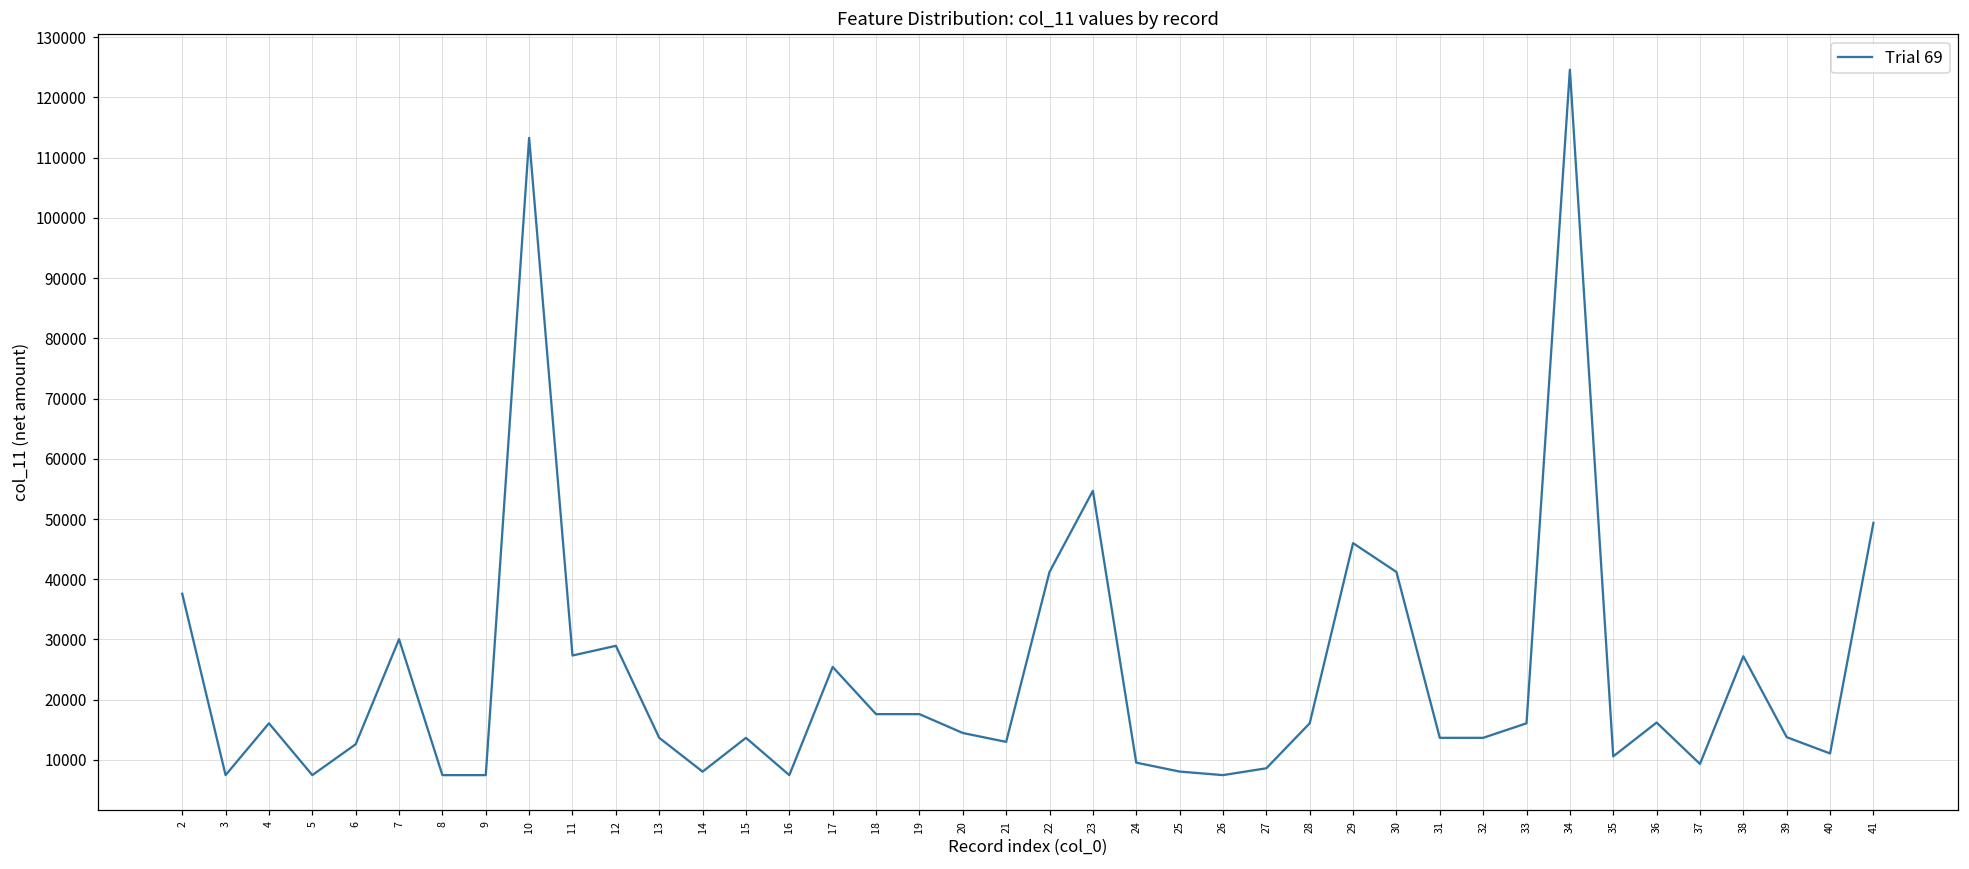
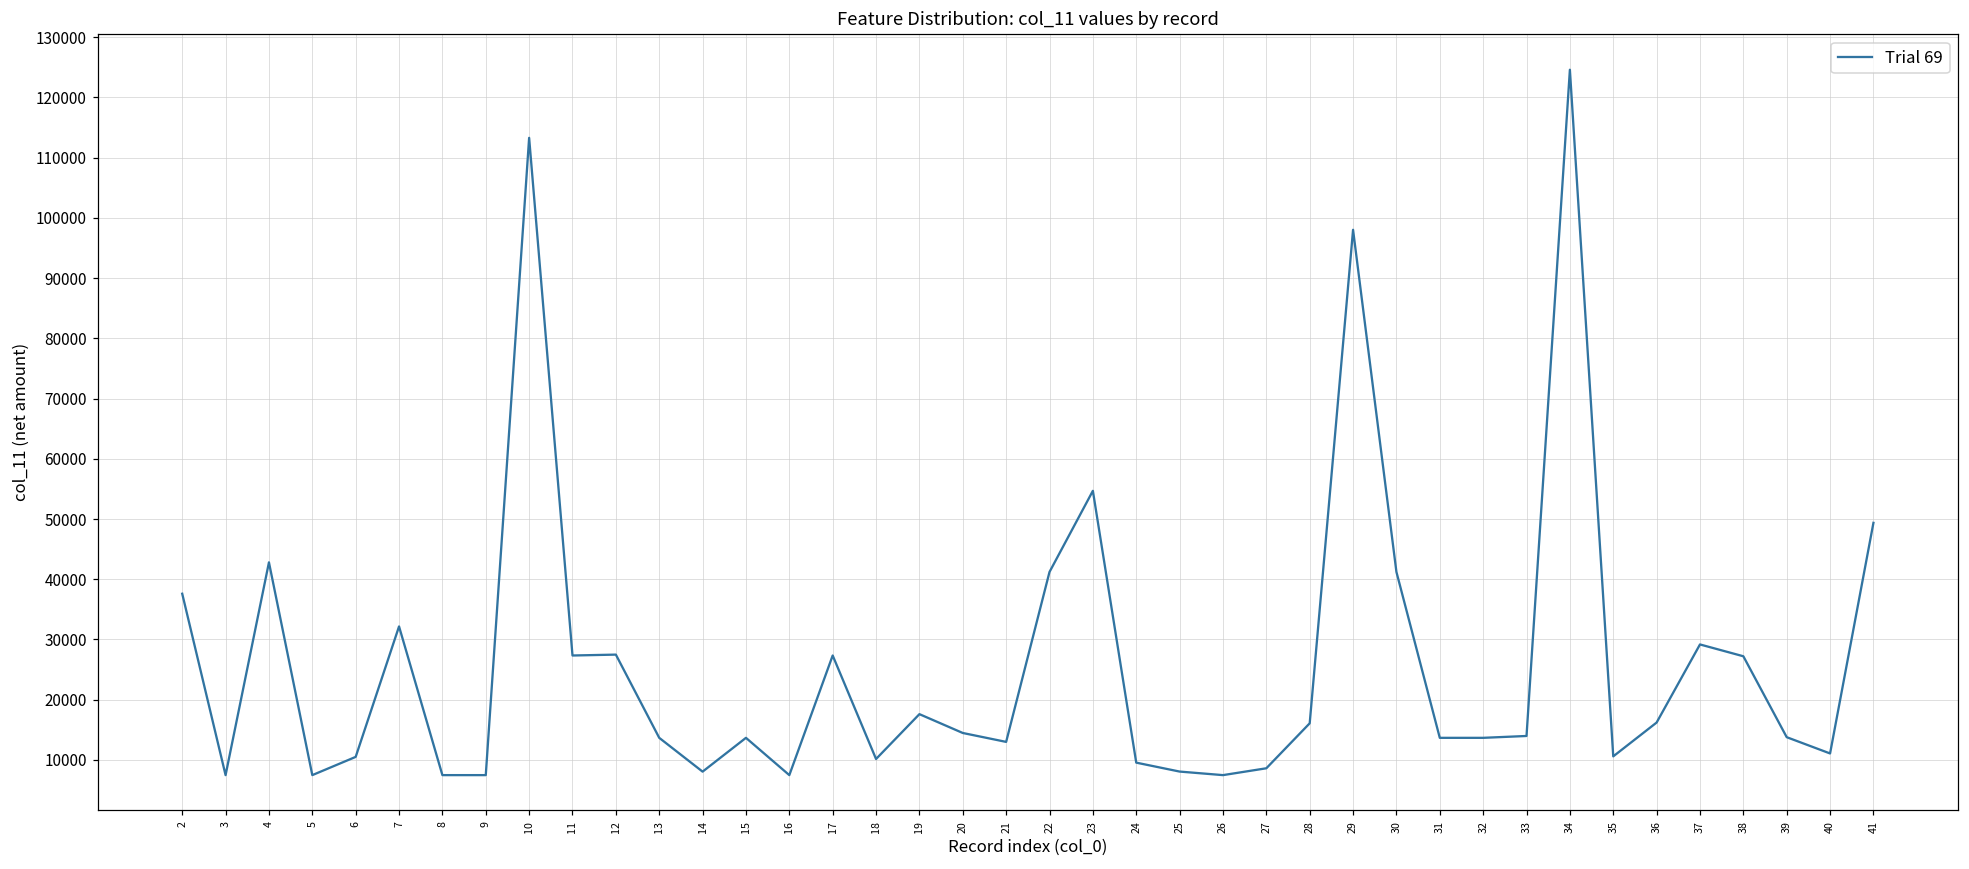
4: 16000 -> 43000
6: 13000 -> 11000
7: 30000 -> 32000
12: 29000 -> 27000
17: 25000 -> 27000
18: 18000 -> 10000
29: 46000 -> 98000
33: 16000 -> 14000
37: 9000 -> 29000
